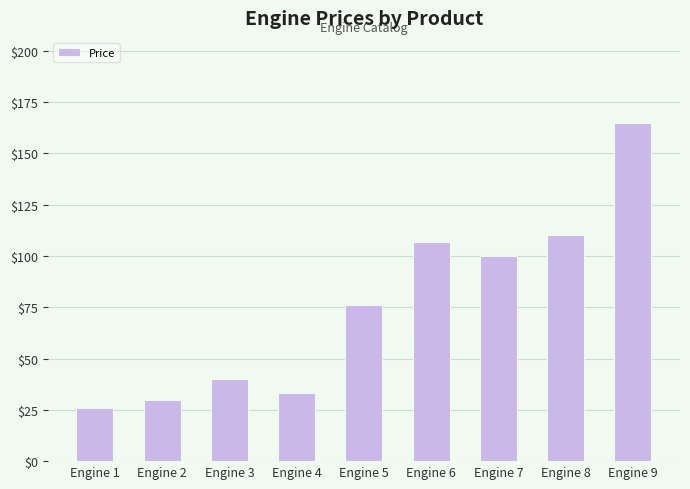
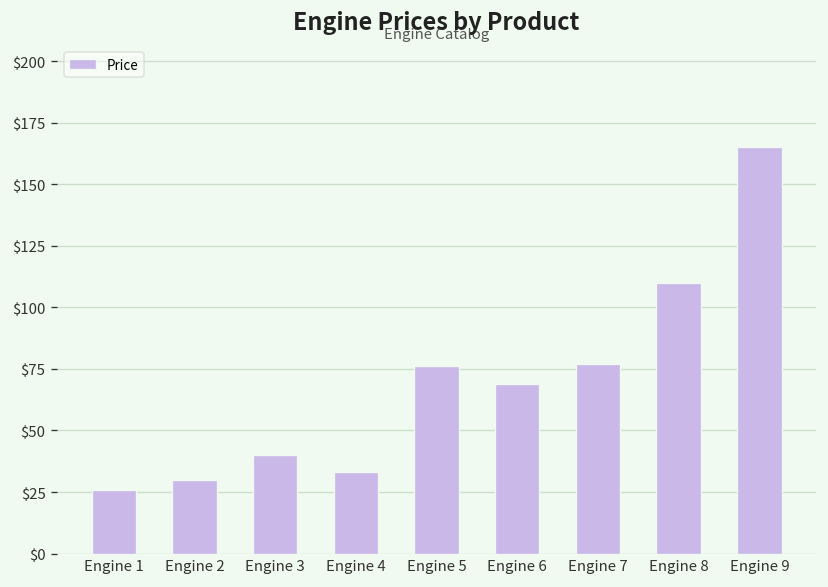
Engine 6: $107 -> $69
Engine 7: $100 -> $77
